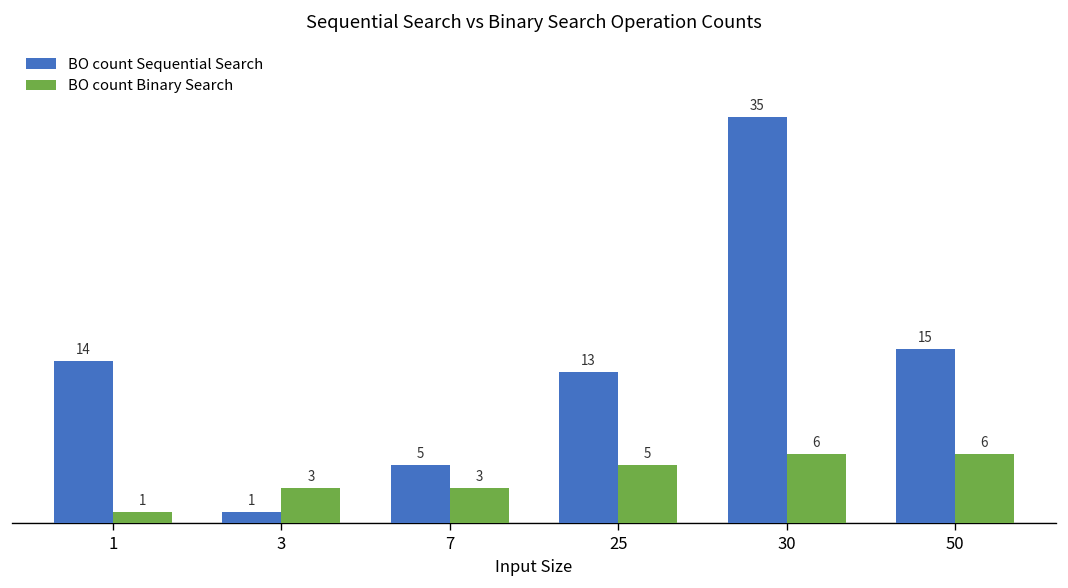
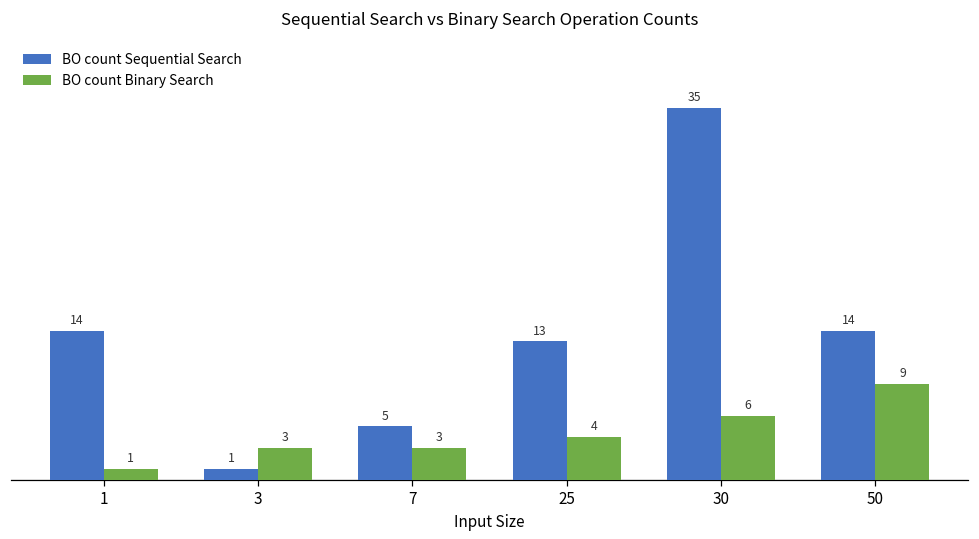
BO count Binary Search, 25: 5 -> 4
BO count Sequential Search, 50: 15 -> 14
BO count Binary Search, 50: 6 -> 9
